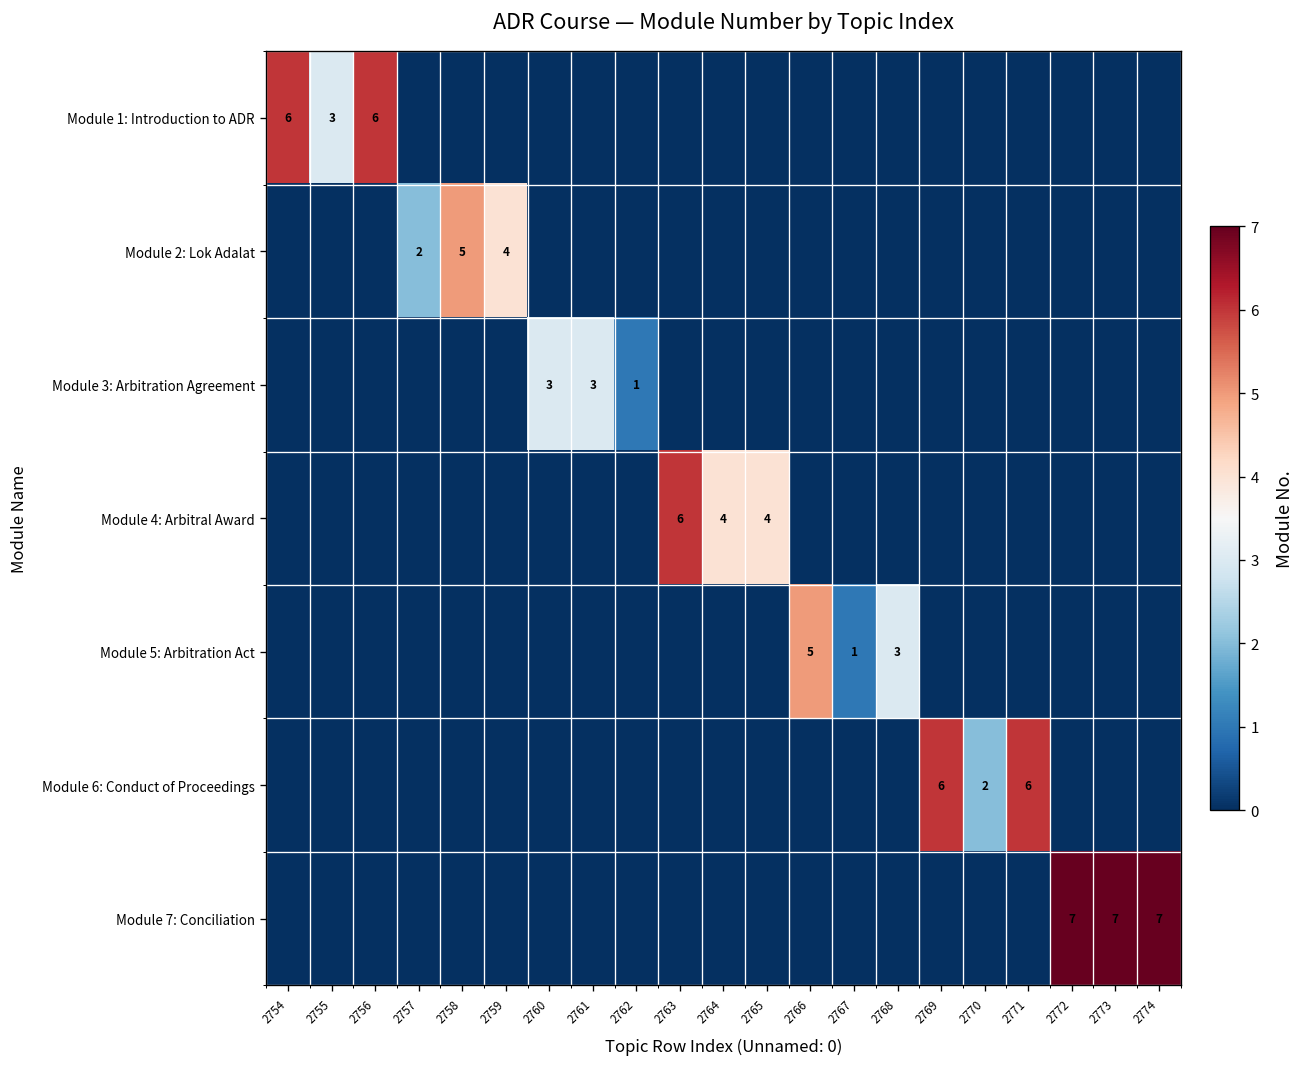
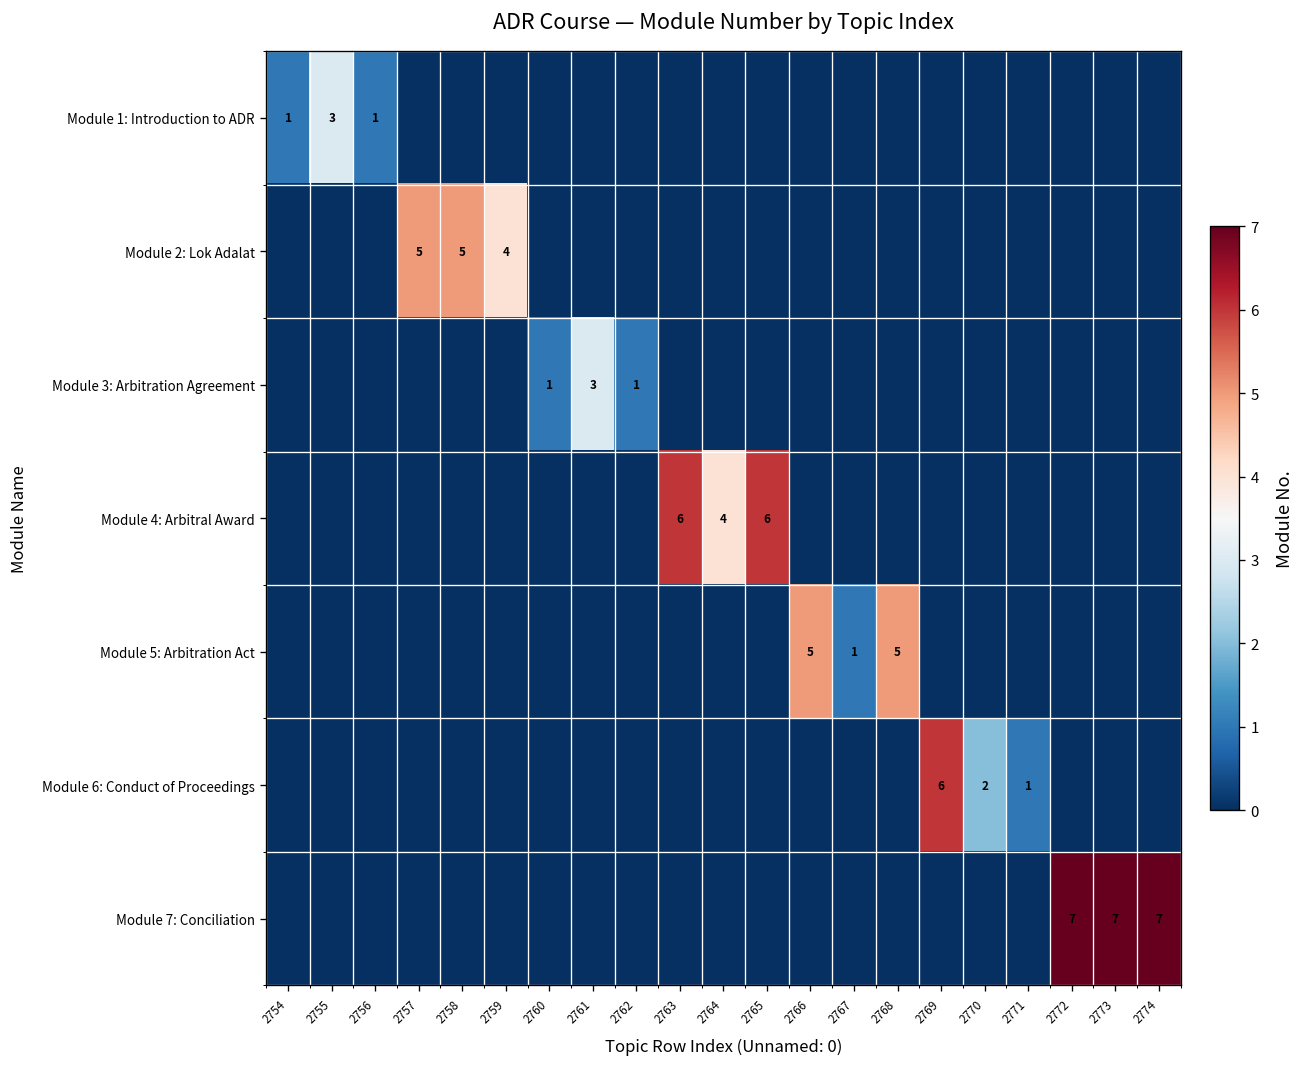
Module 1: Introduction to ADR, 2754: 6 -> 1
Module 1: Introduction to ADR, 2756: 6 -> 1
Module 2: Lok Adalat, 2757: 2 -> 5
Module 3: Arbitration Agreement, 2760: 3 -> 1
Module 4: Arbitral Award, 2765: 4 -> 6
Module 5: Arbitration Act, 2768: 3 -> 5
Module 6: Conduct of Proceedings, 2771: 6 -> 1
